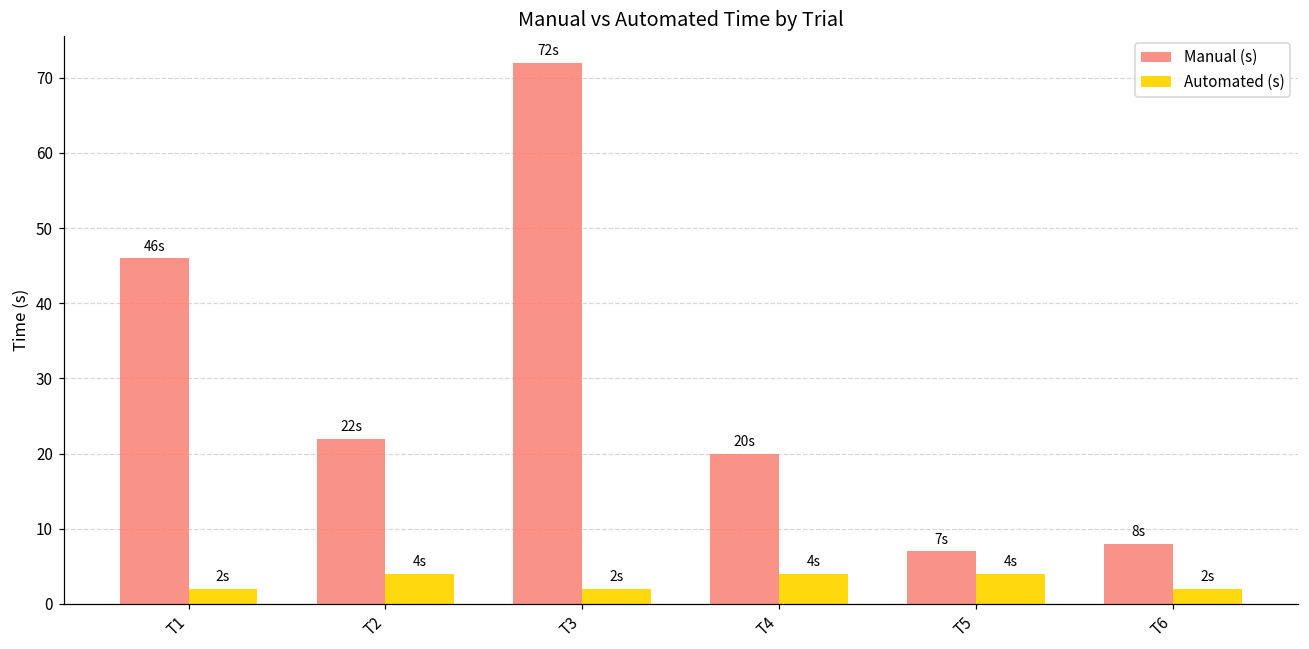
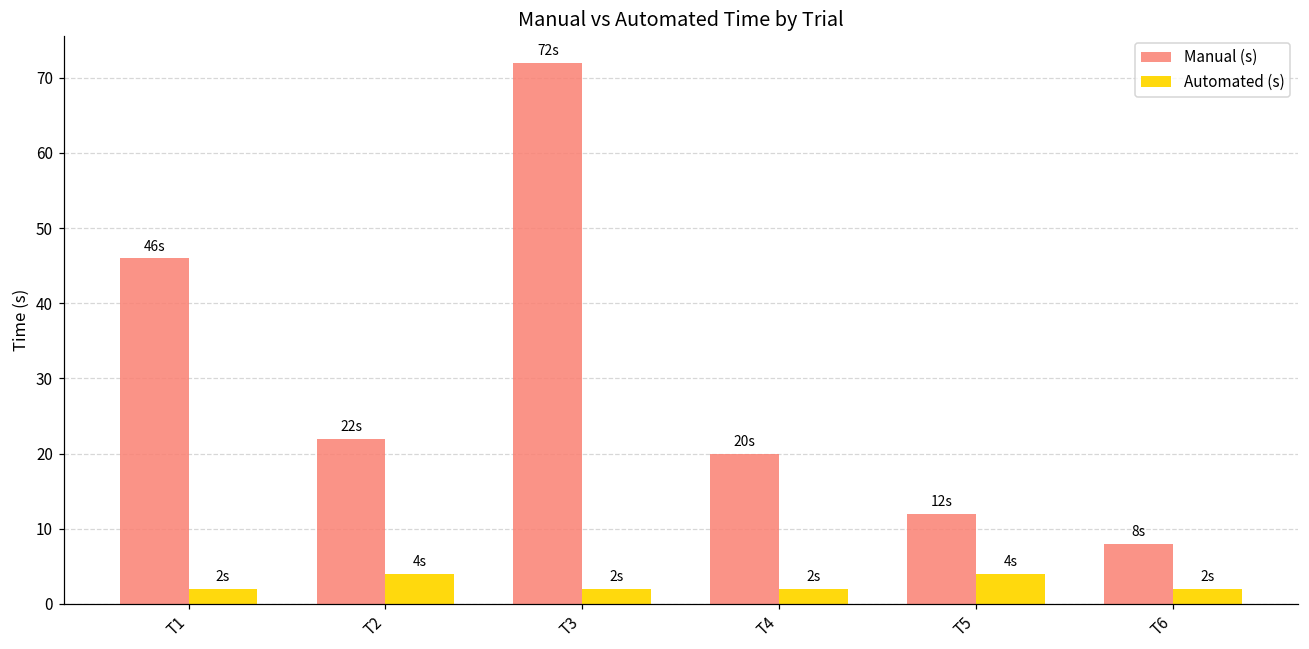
Automated (s), T4: 4s -> 2s
Manual (s), T5: 7s -> 12s
